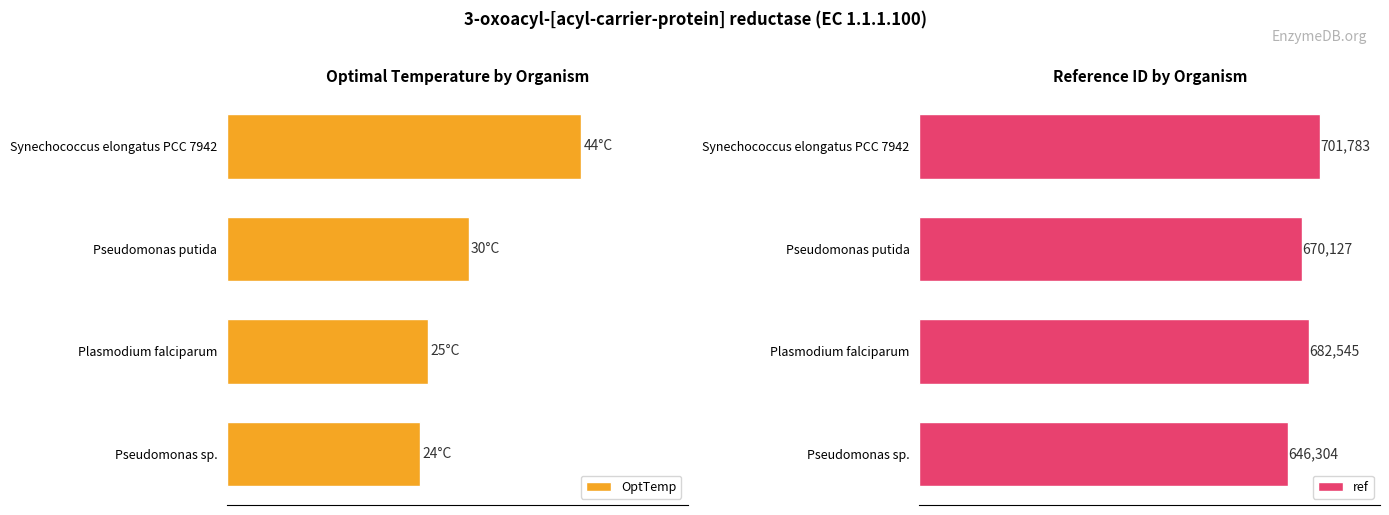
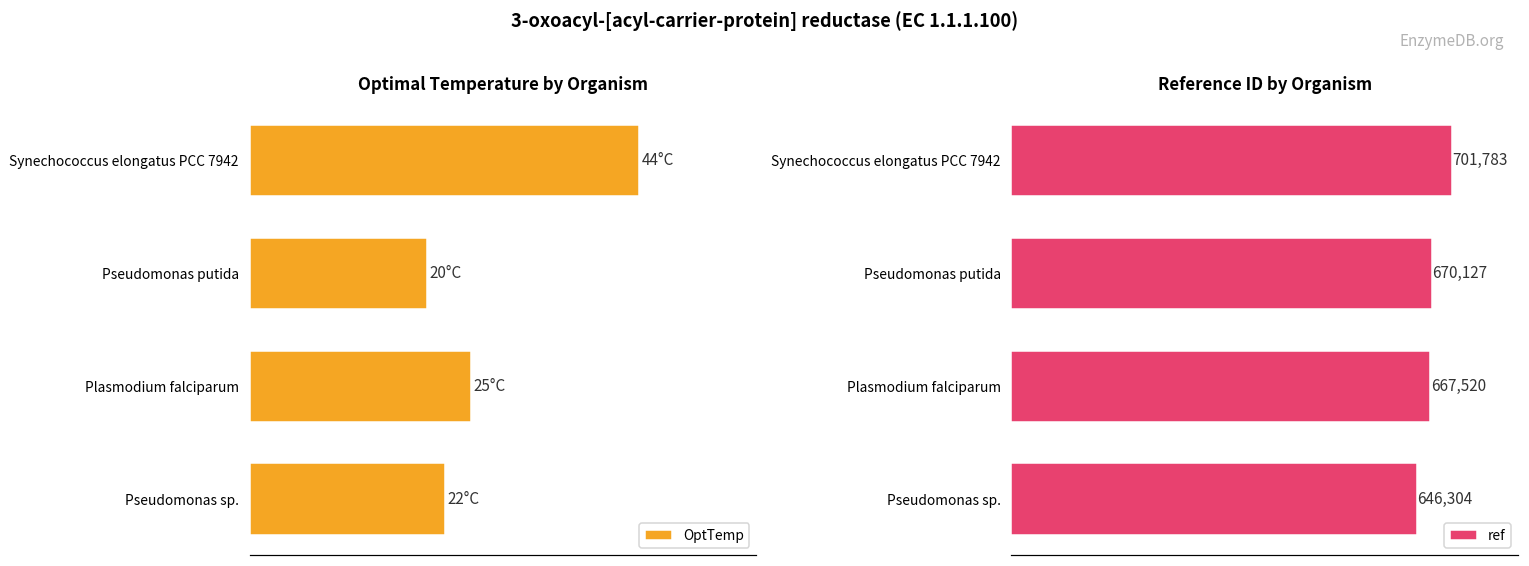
Optimal Temperature by Organism, Pseudomonas putida: 30°C -> 20°C
Optimal Temperature by Organism, Pseudomonas sp.: 24°C -> 22°C
Reference ID by Organism, Plasmodium falciparum: 682,545 -> 667,520
